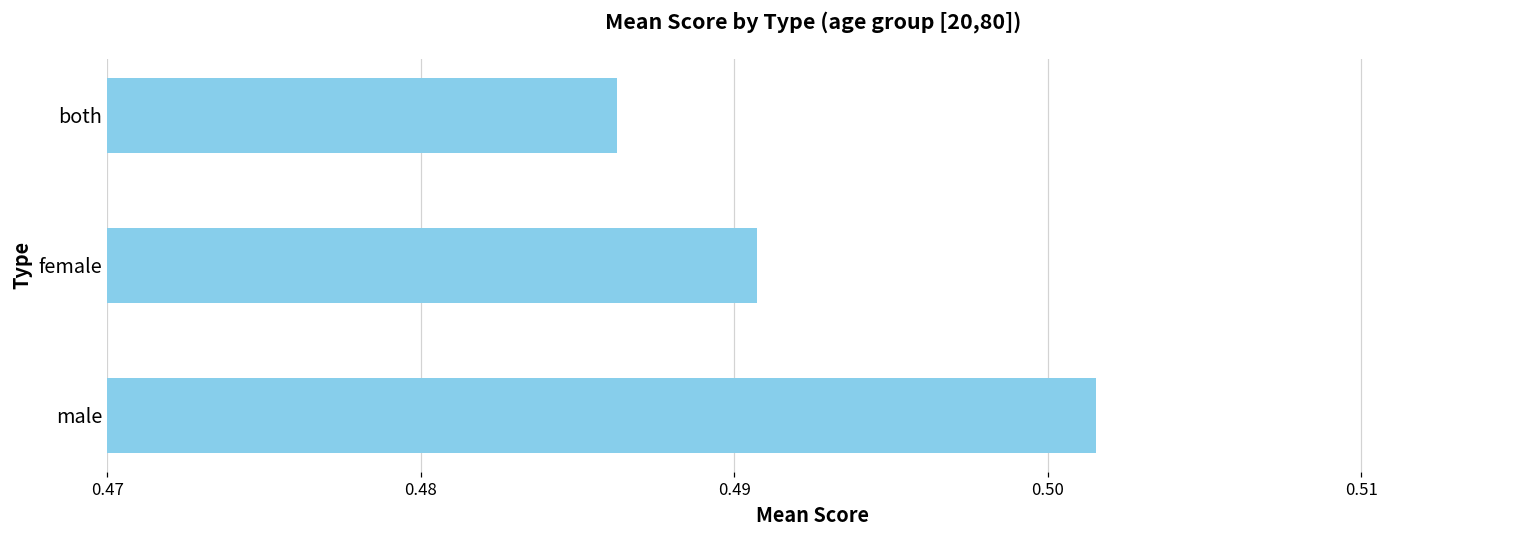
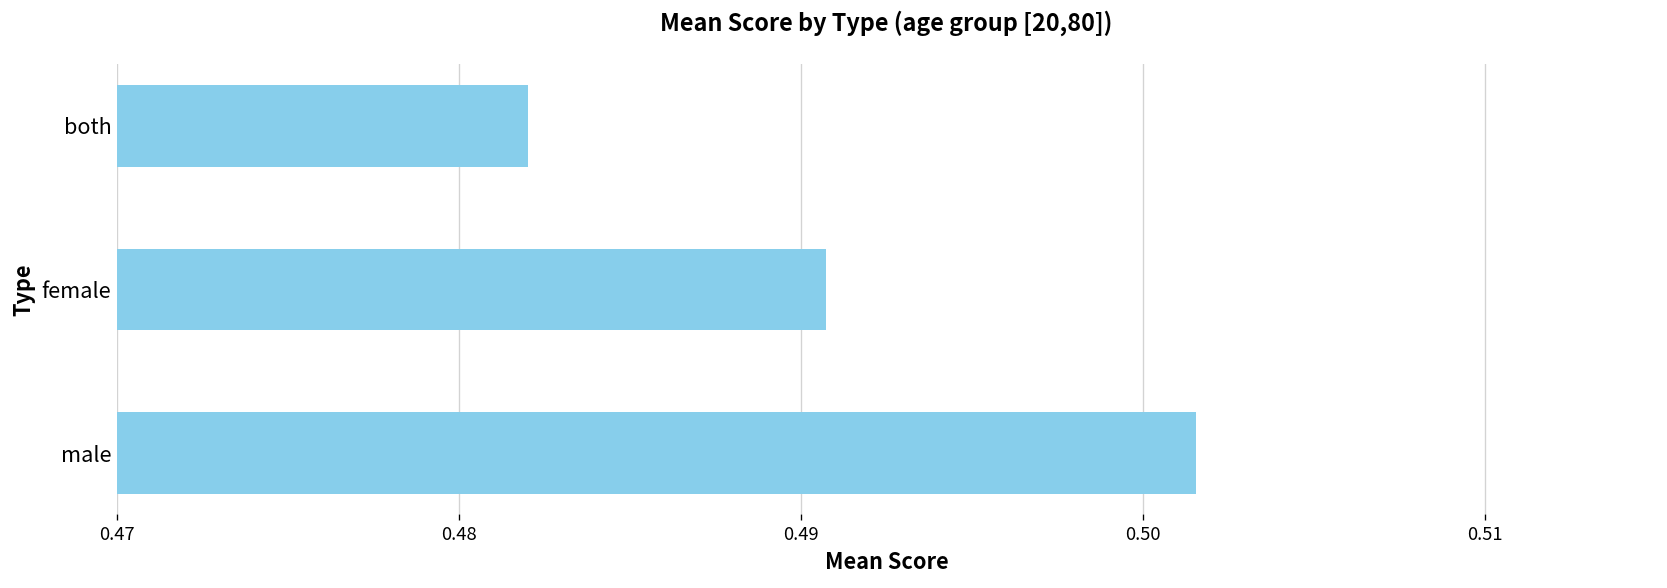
both: 0.4863 -> 0.4820
